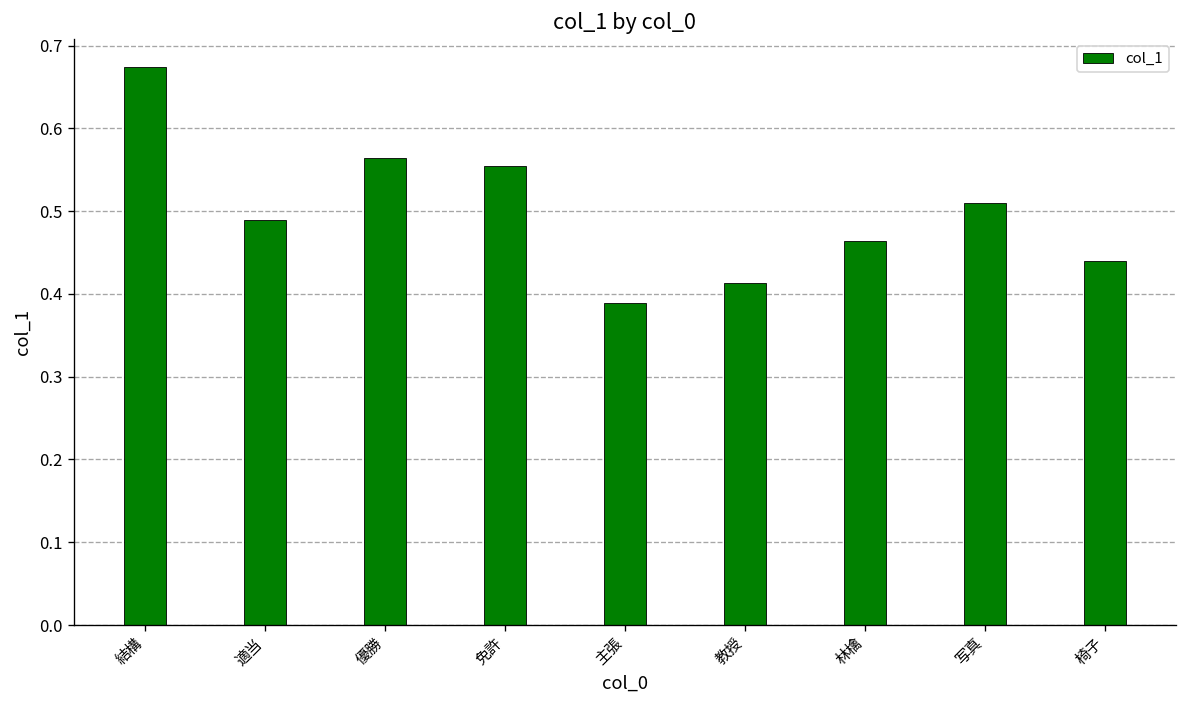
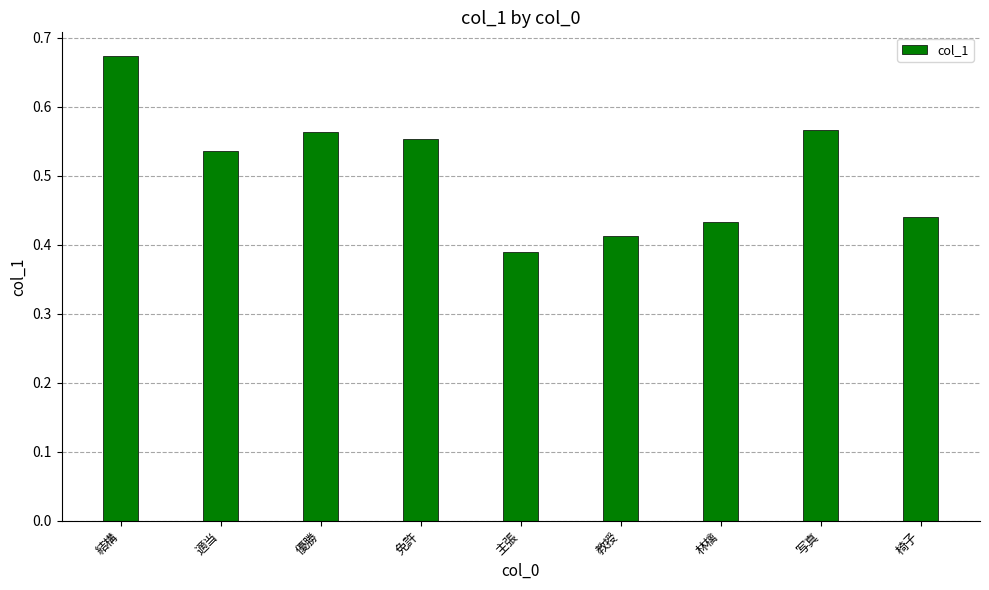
適当: 0.49 -> 0.54
林檎: 0.46 -> 0.43
写真: 0.51 -> 0.57
